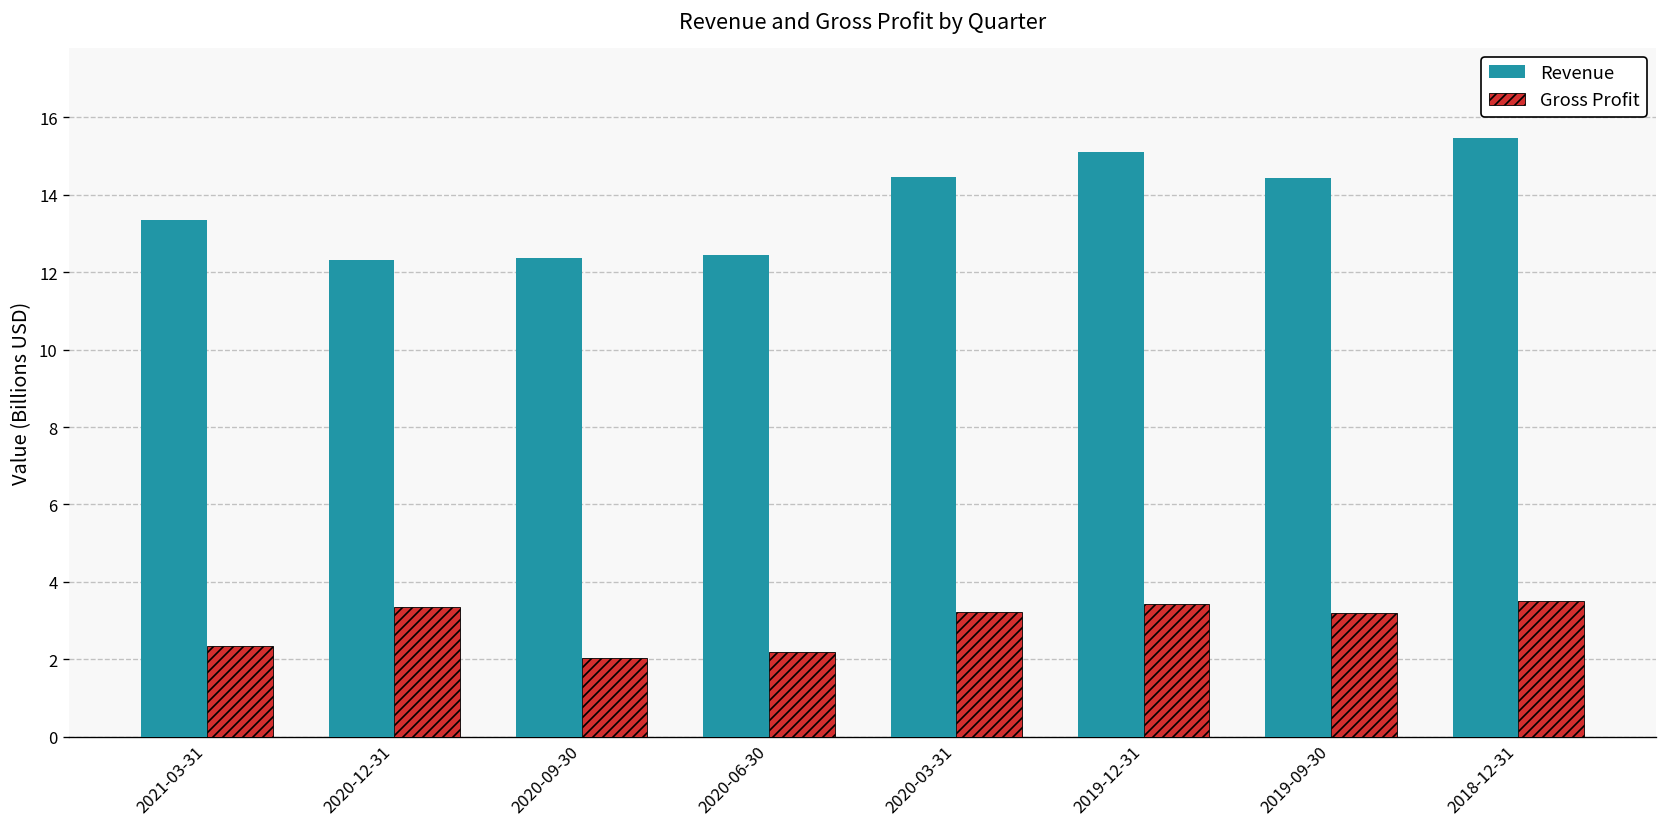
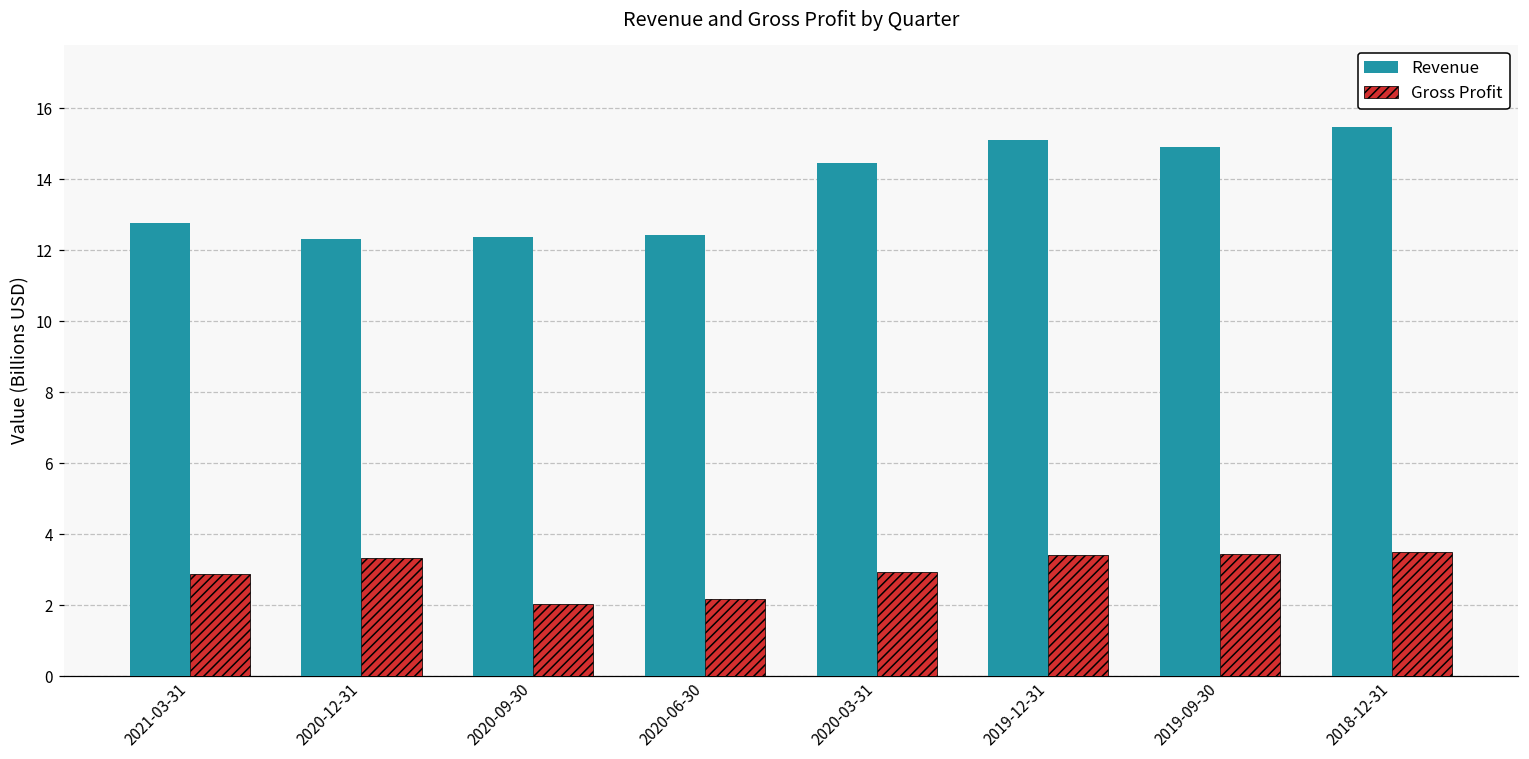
Revenue, 2021-03-31: 13.3 -> 12.8
Gross Profit, 2021-03-31: 2.3 -> 2.9
Gross Profit, 2020-03-31: 3.2 -> 2.9
Revenue, 2019-09-30: 14.4 -> 14.9
Gross Profit, 2019-09-30: 3.2 -> 3.5
